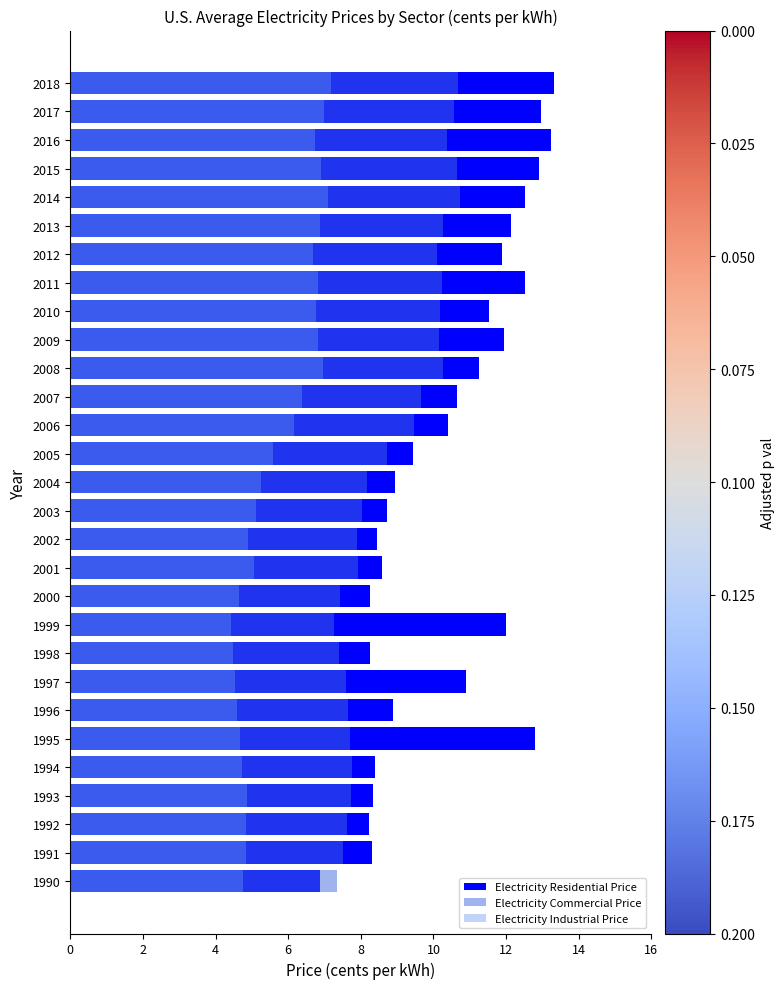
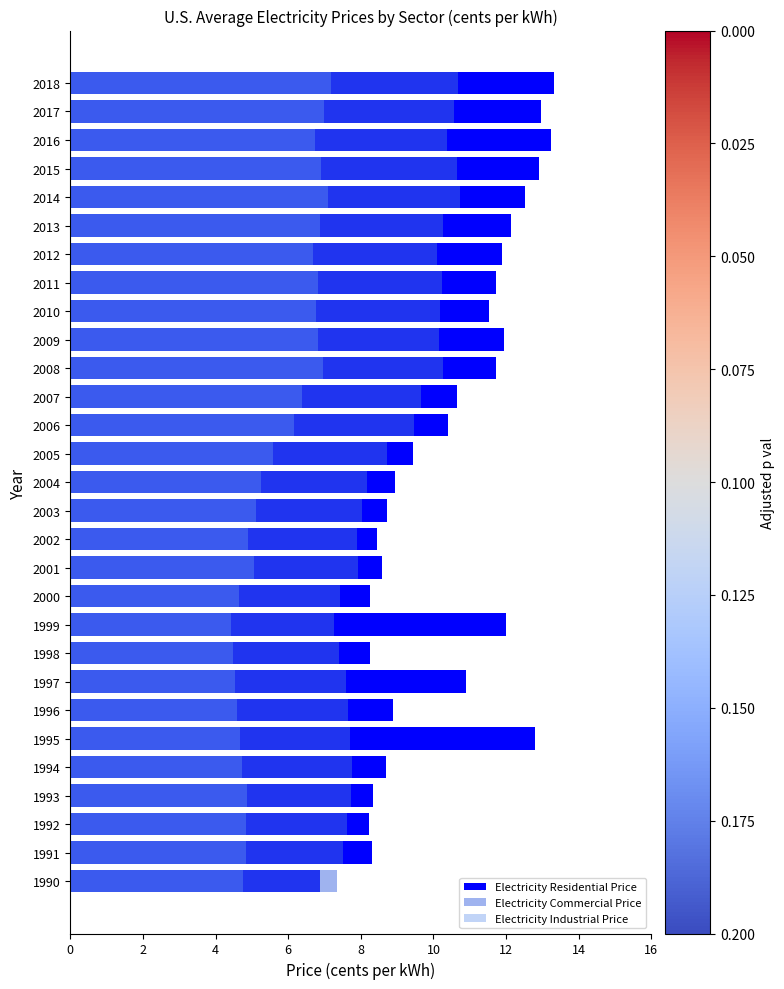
Electricity Residential Price, 2011: 12.5 -> 11.7
Electricity Residential Price, 2008: 11.3 -> 11.7
Electricity Residential Price, 1994: 8.4 -> 8.7
